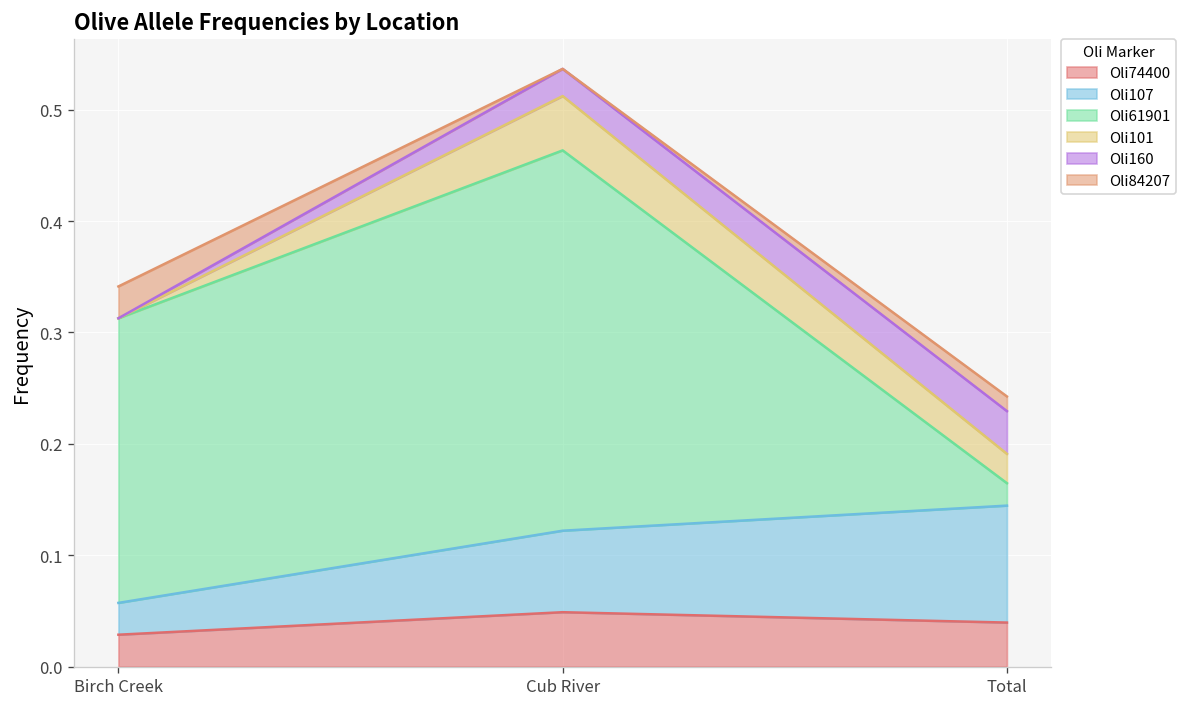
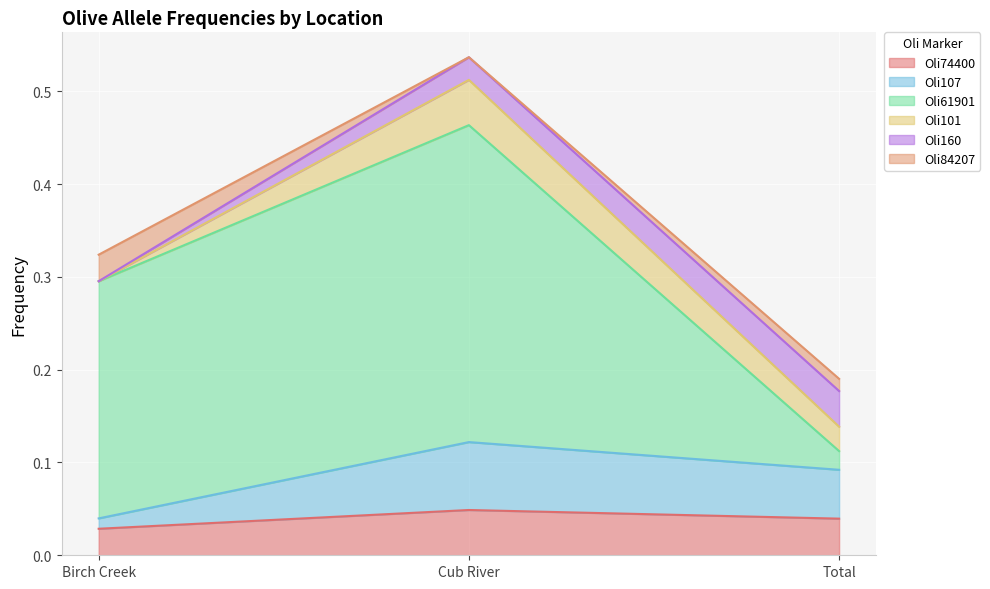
Oli107, Birch Creek: 0.03 -> 0.01
Oli107, Total: 0.10 -> 0.05
